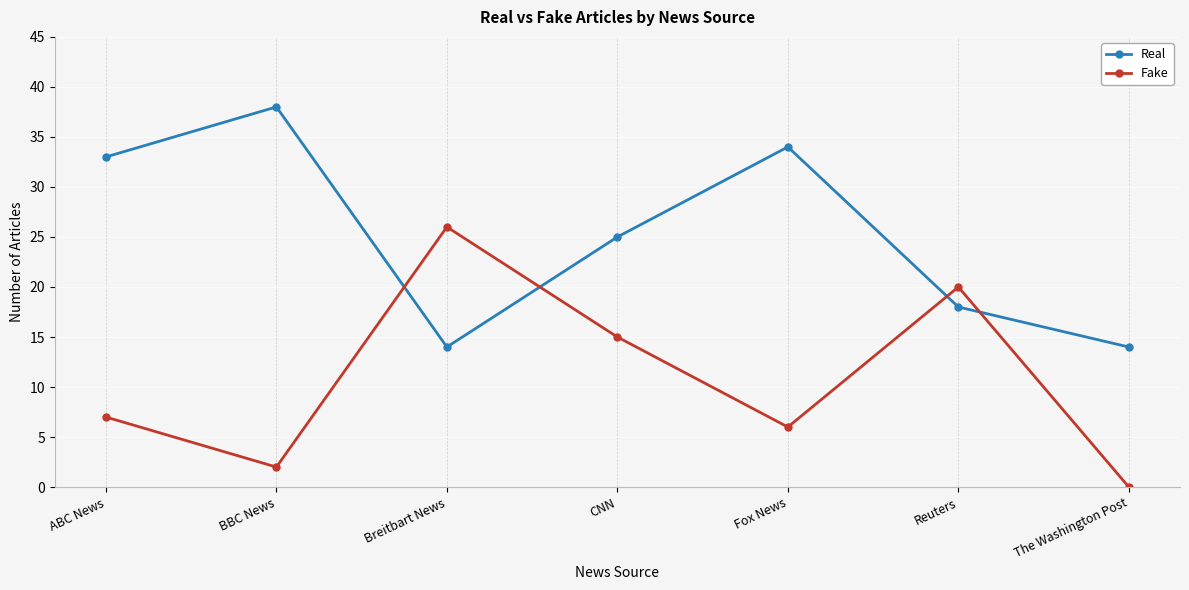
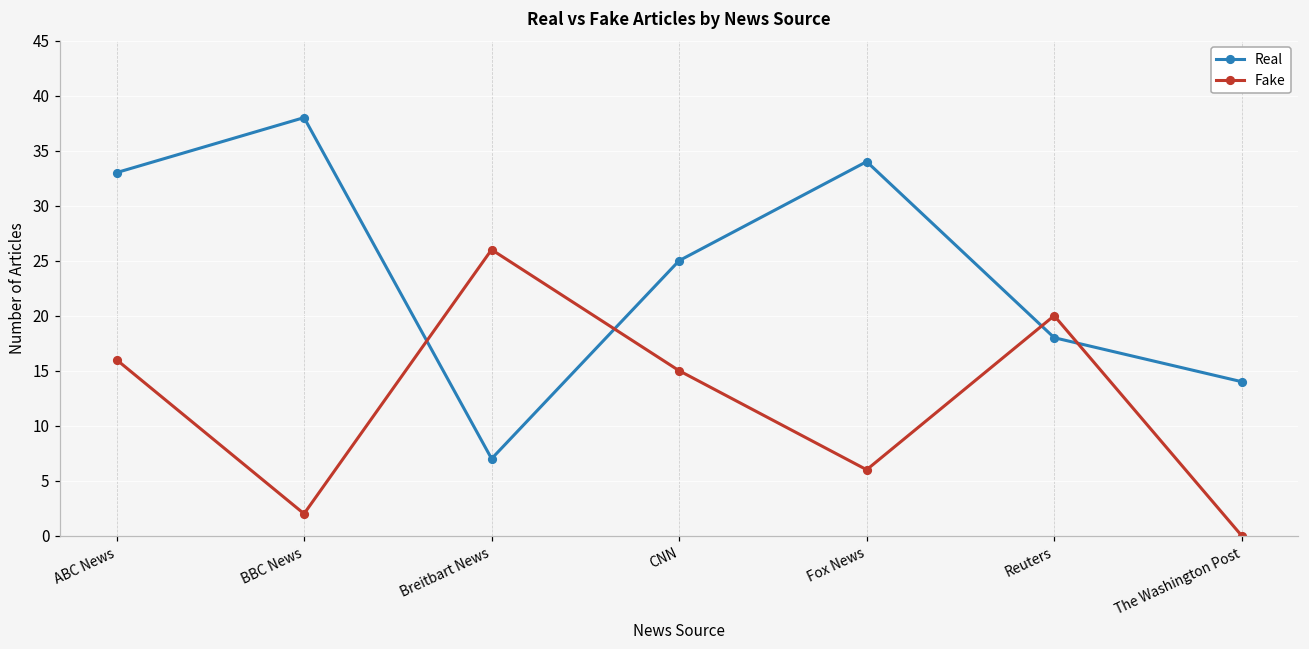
Fake, ABC News: 7 -> 16
Real, Breitbart News: 14 -> 7
